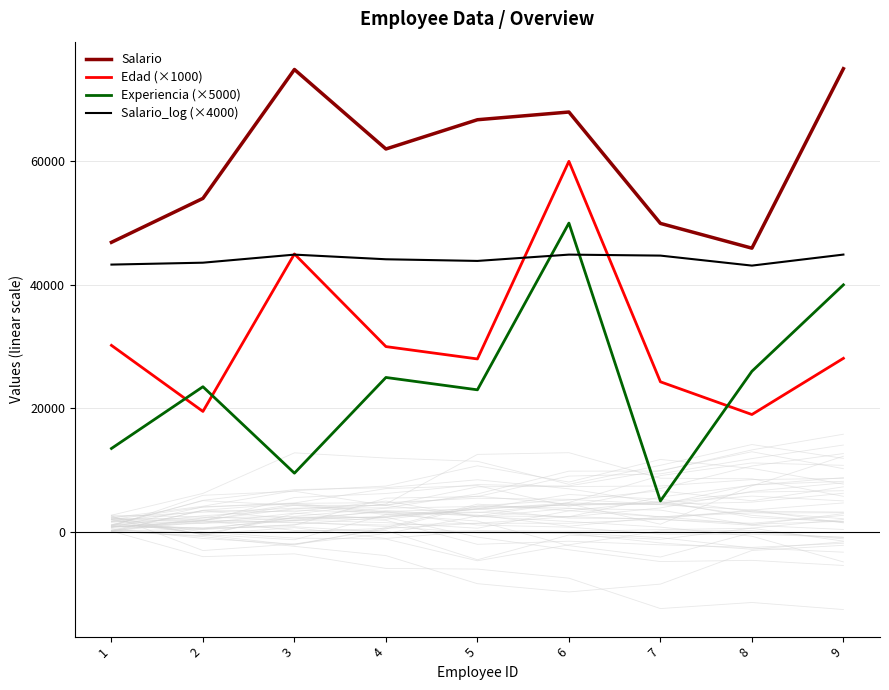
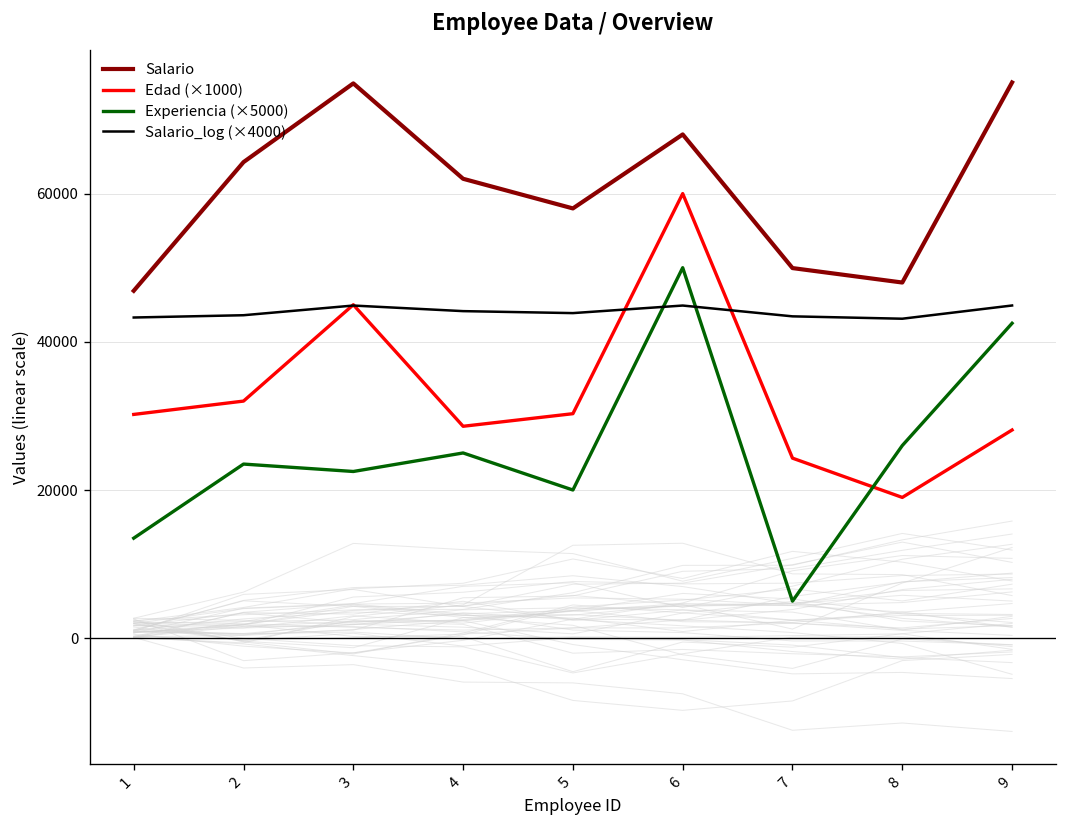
Salario, 2: 54000 -> 64000
Edad (×1000), 2: 20000 -> 32000
Experiencia (×5000), 3: 10000 -> 23000
Edad (×1000), 4: 30000 -> 29000
Salario, 5: 67000 -> 58000
Edad (×1000), 5: 28000 -> 30000
Experiencia (×5000), 5: 23000 -> 20000
Salario_log (×4000), 7: 45000 -> 43000
Salario, 8: 46000 -> 48000
Experiencia (×5000), 9: 40000 -> 43000
